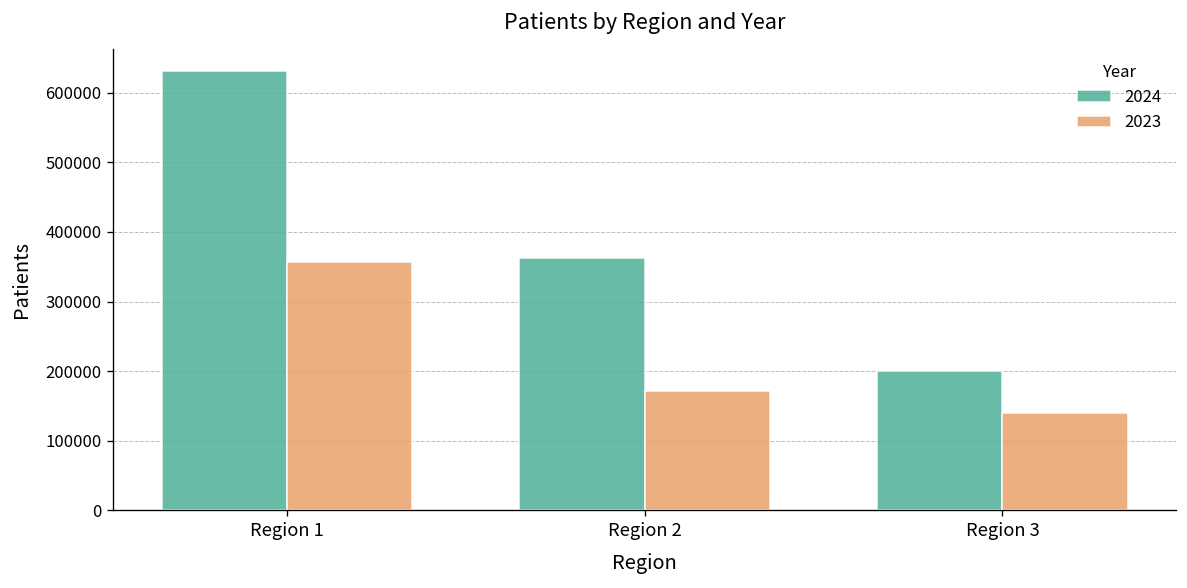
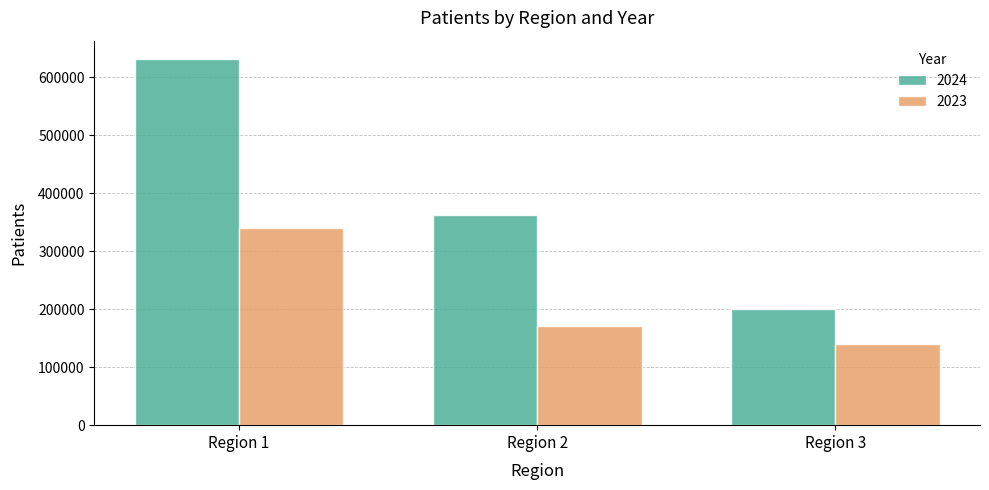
2023, Region 1: 360000 -> 340000
